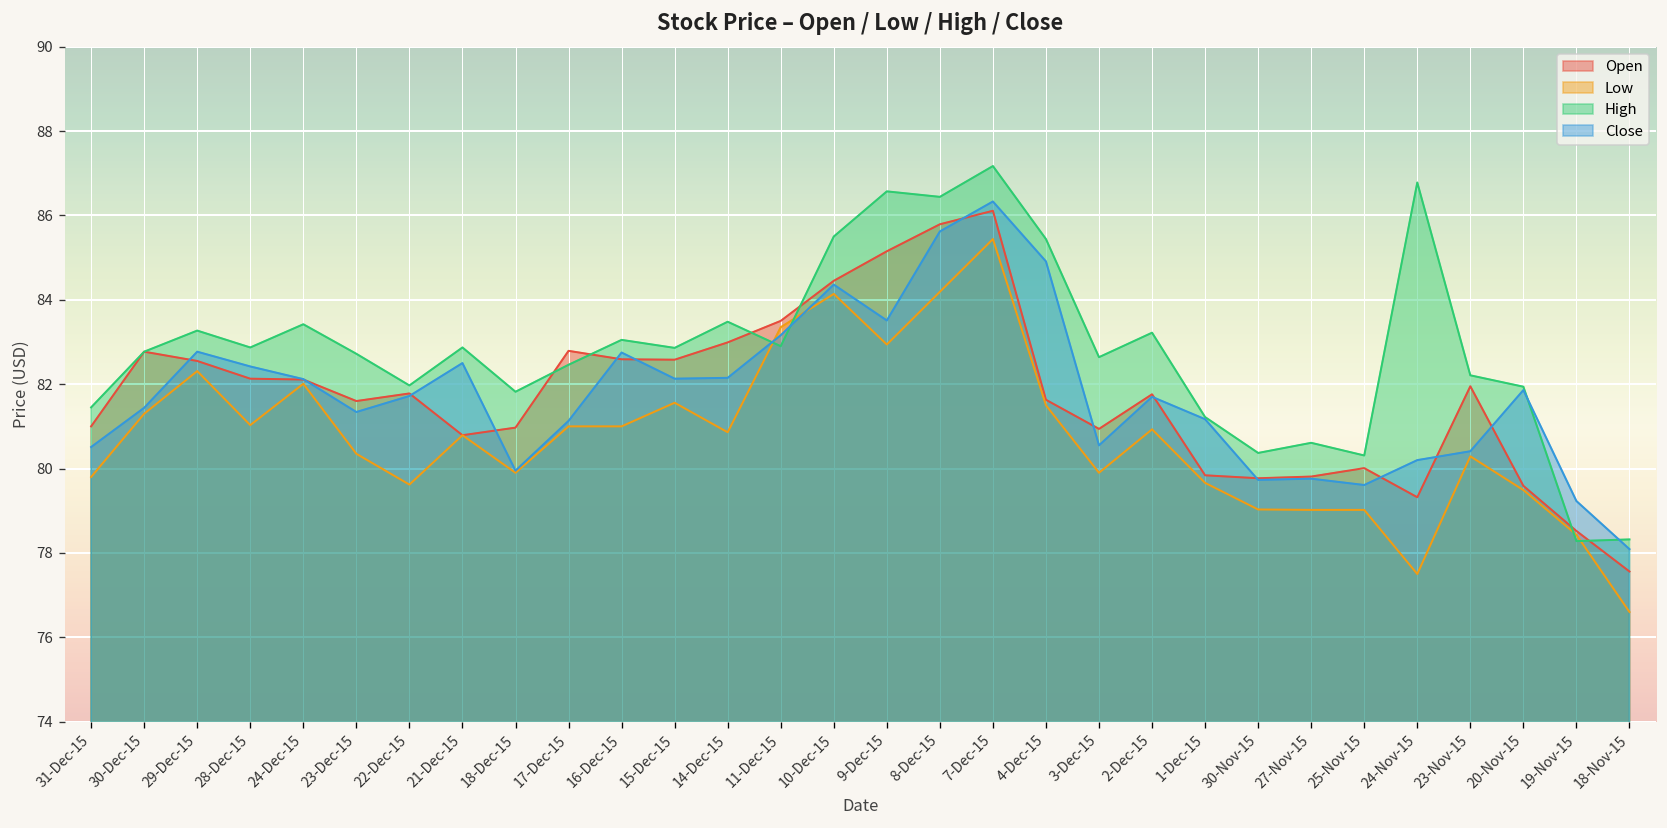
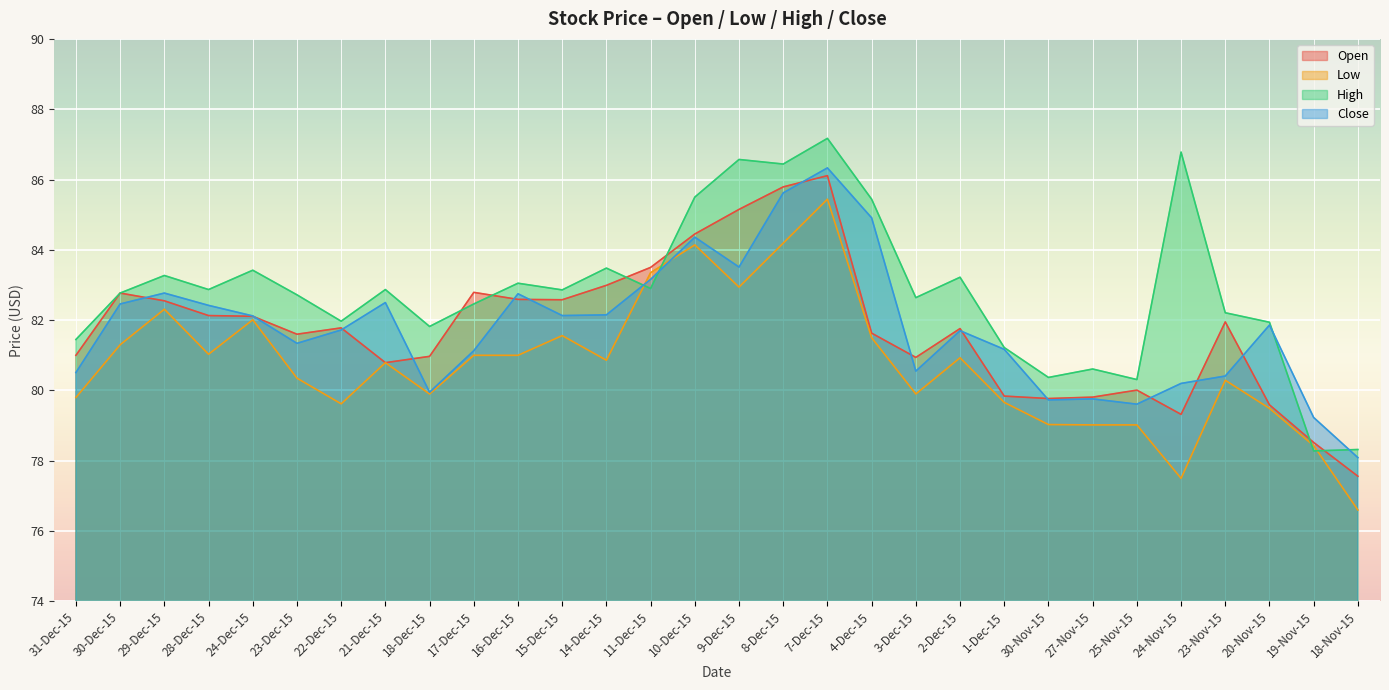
Close, 30-Dec-15: 81.4 -> 82.5
